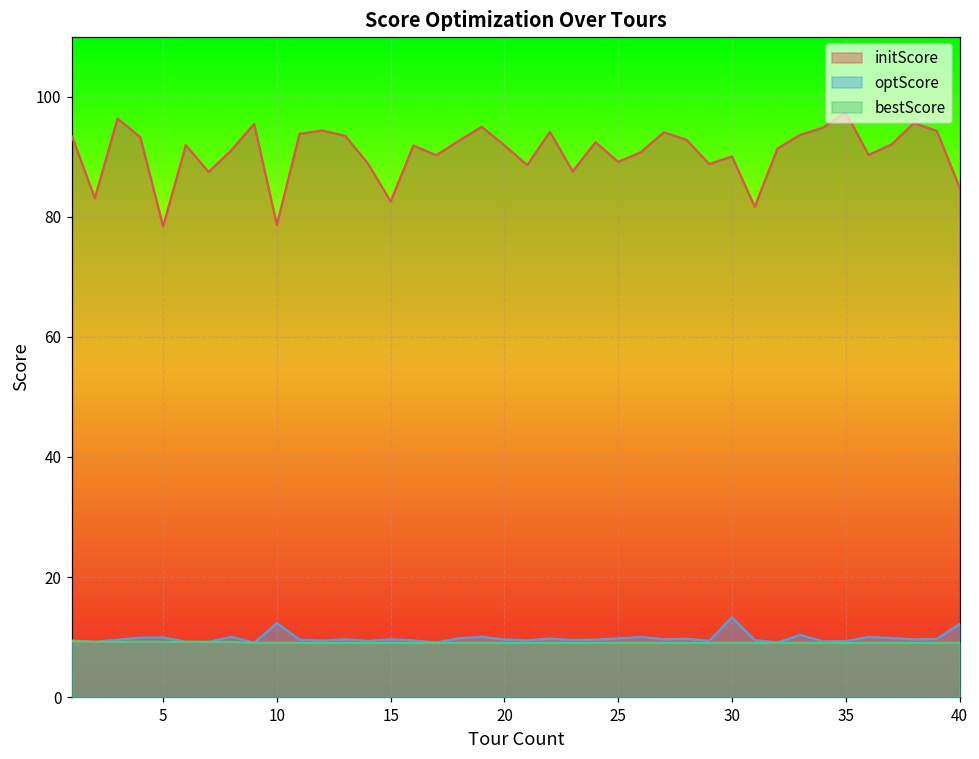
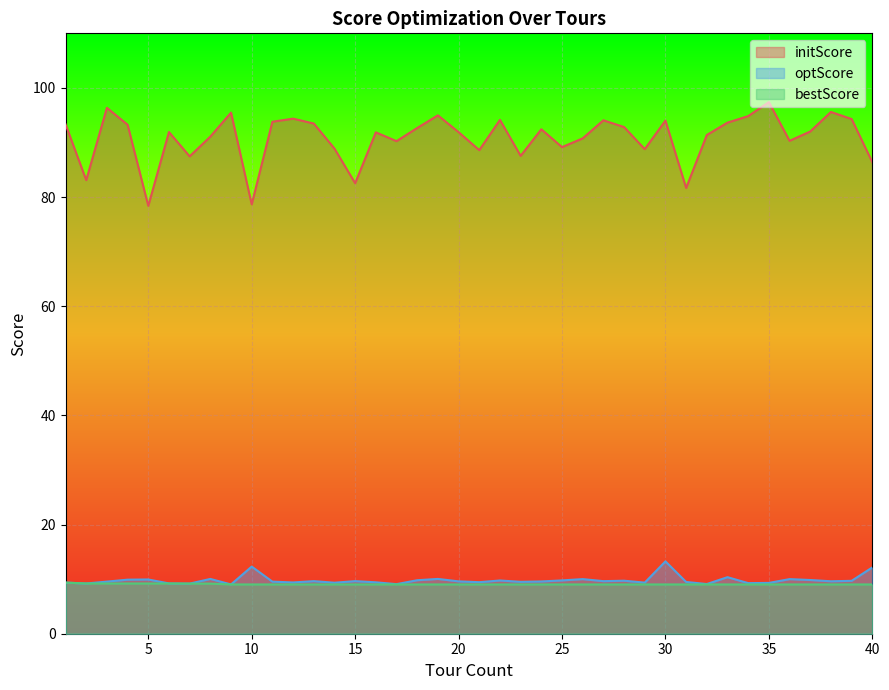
initScore, 30: 90 -> 94
initScore, 40: 85 -> 86
